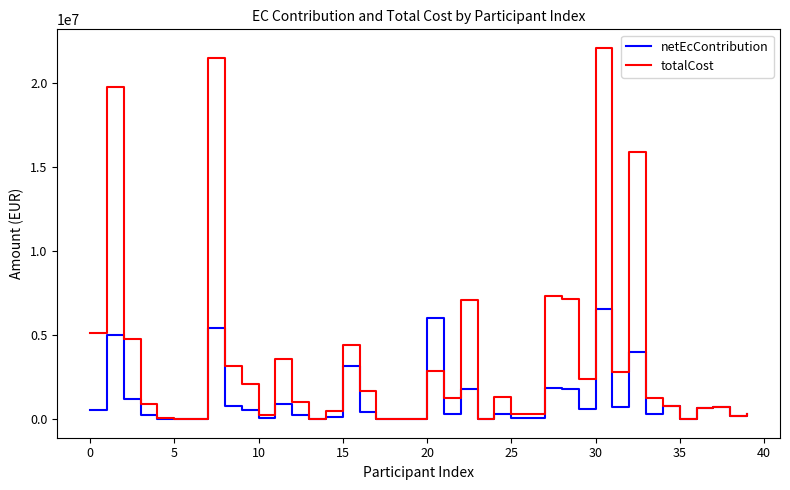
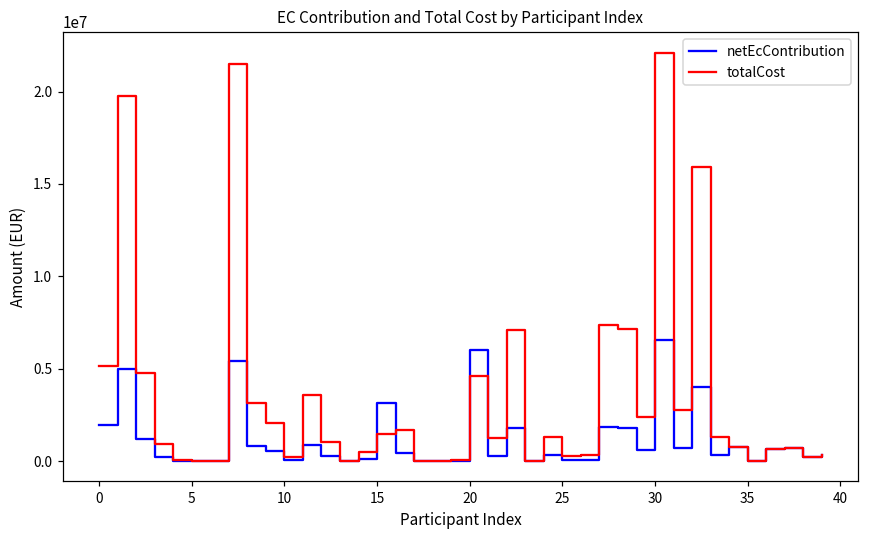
netEcContribution, 0: 600000 -> 2000000
totalCost, 15: 4400000 -> 1500000
totalCost, 20: 2900000 -> 4600000
